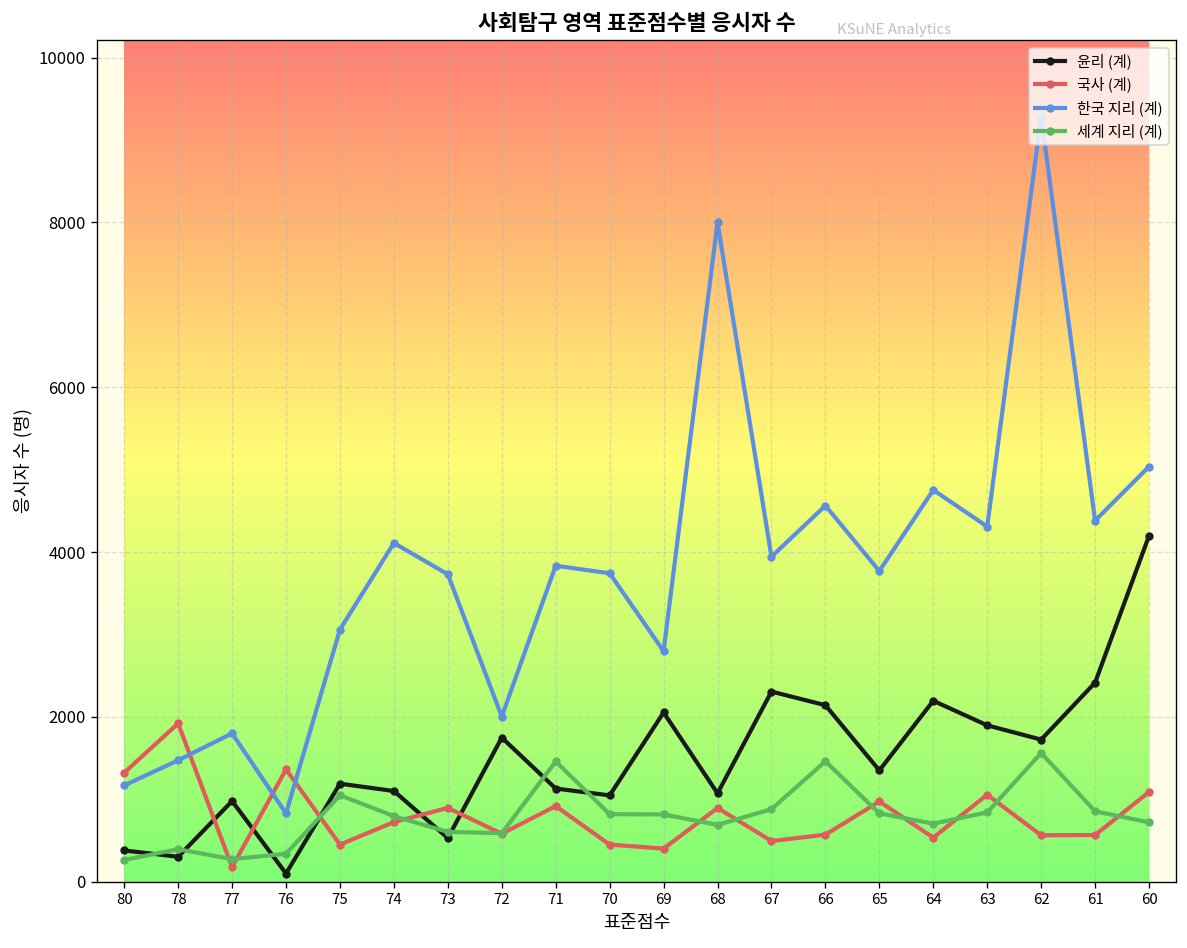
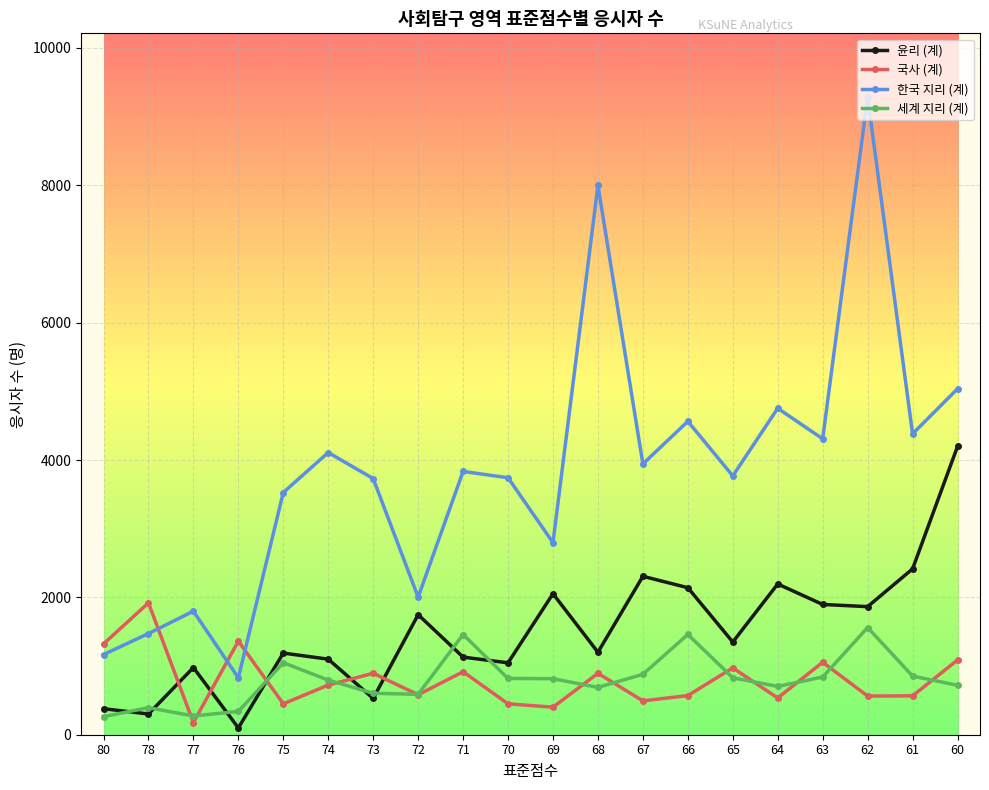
한국 지리 (계), 75: 3100 -> 3500
윤리 (계), 68: 1100 -> 1200
윤리 (계), 62: 1700 -> 1900
